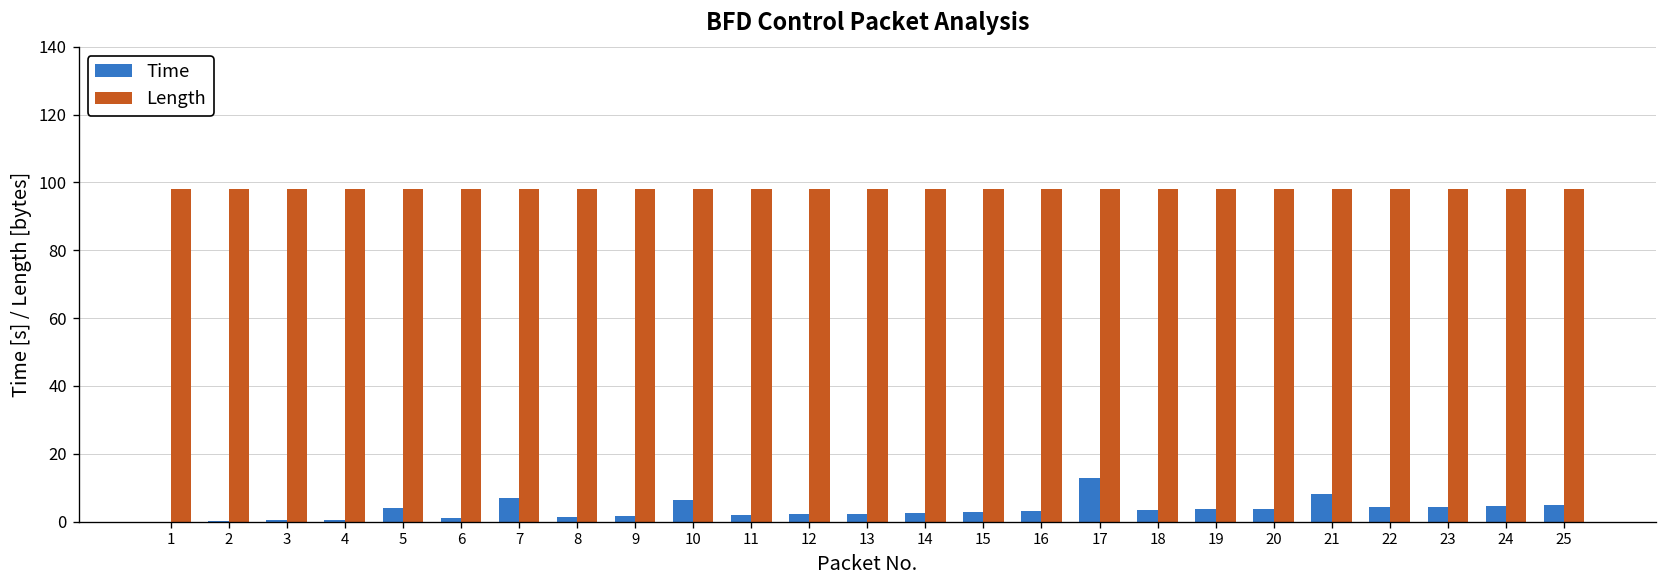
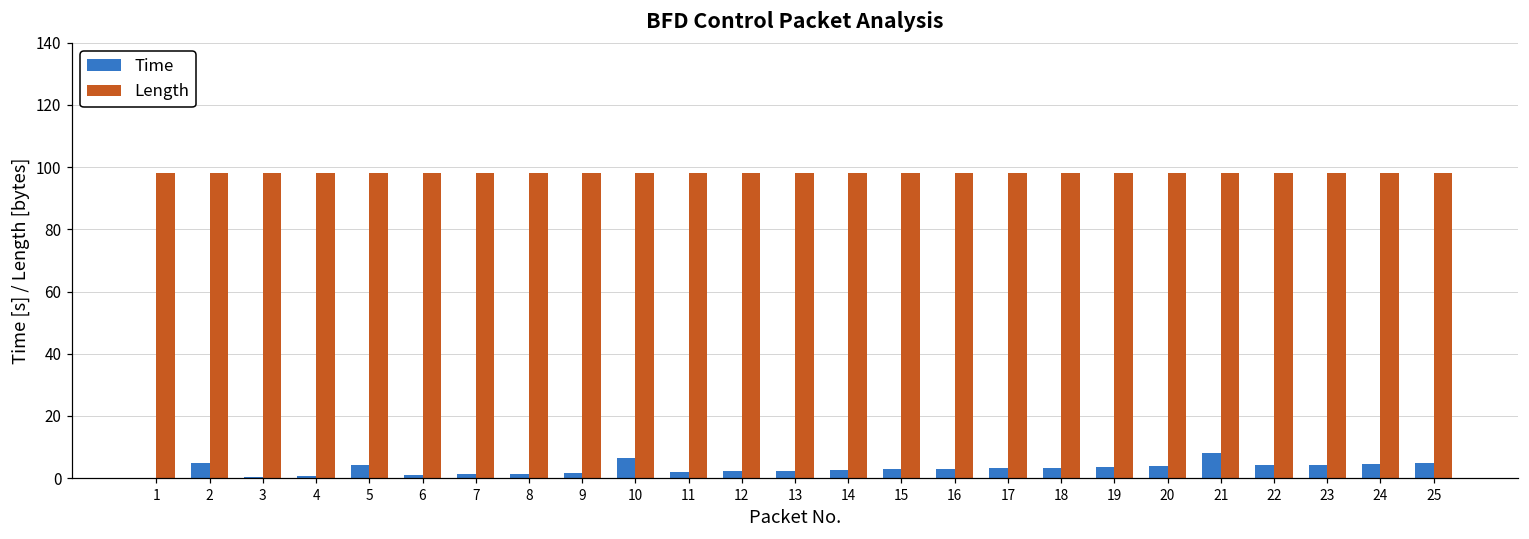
Time, 2: 0 -> 5
Time, 7: 7 -> 1
Time, 17: 13 -> 3
